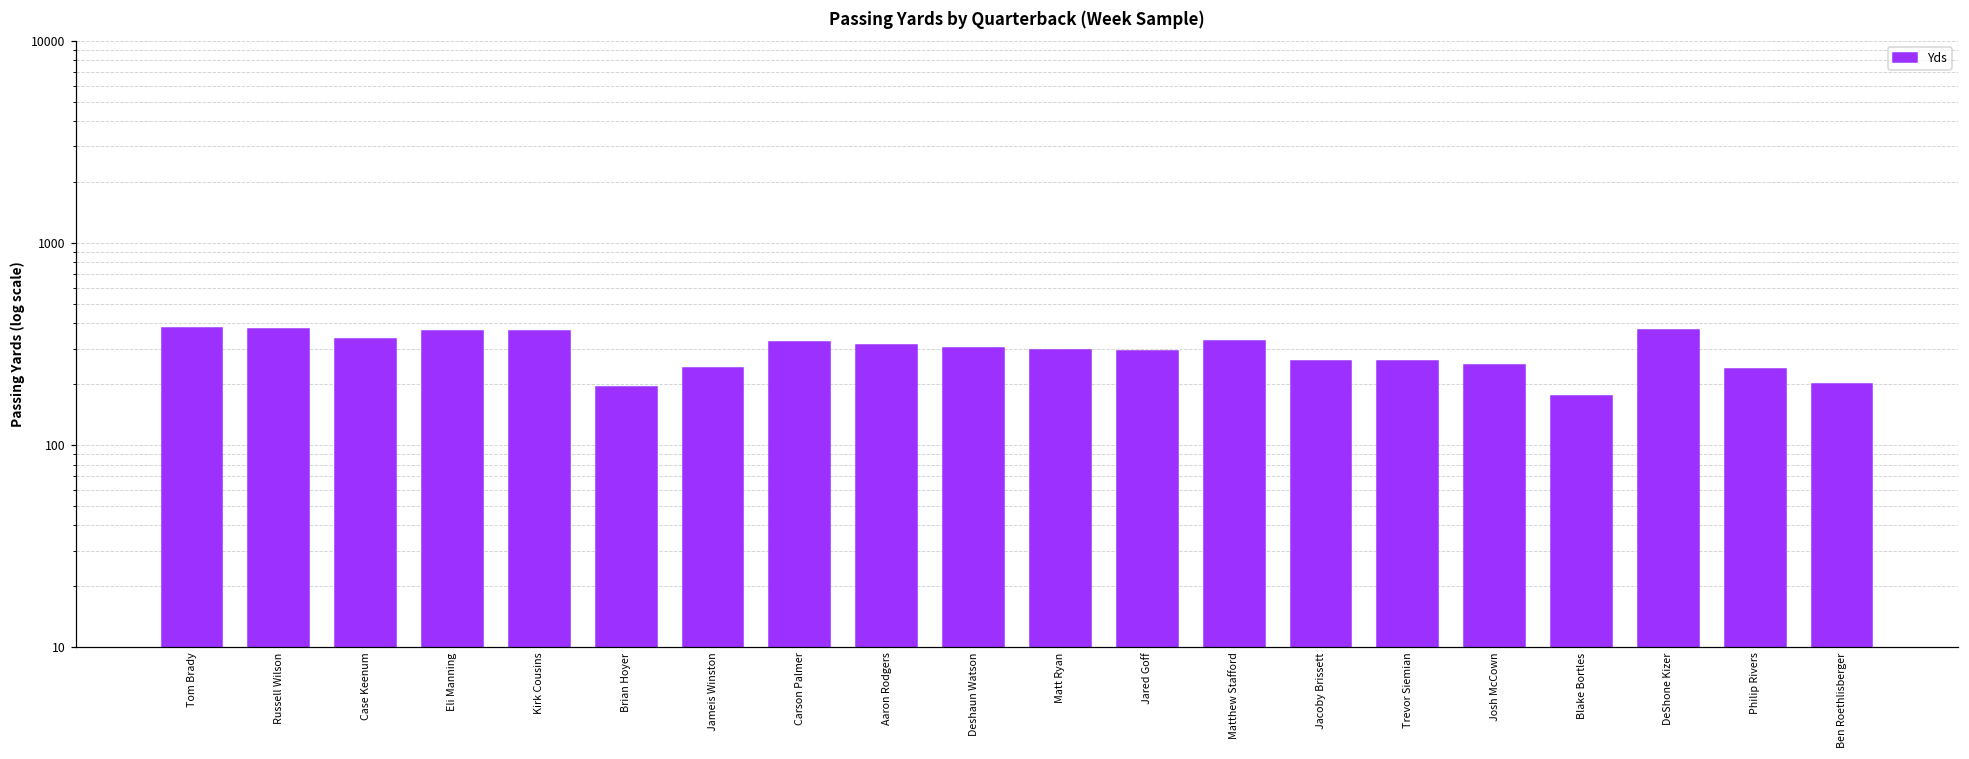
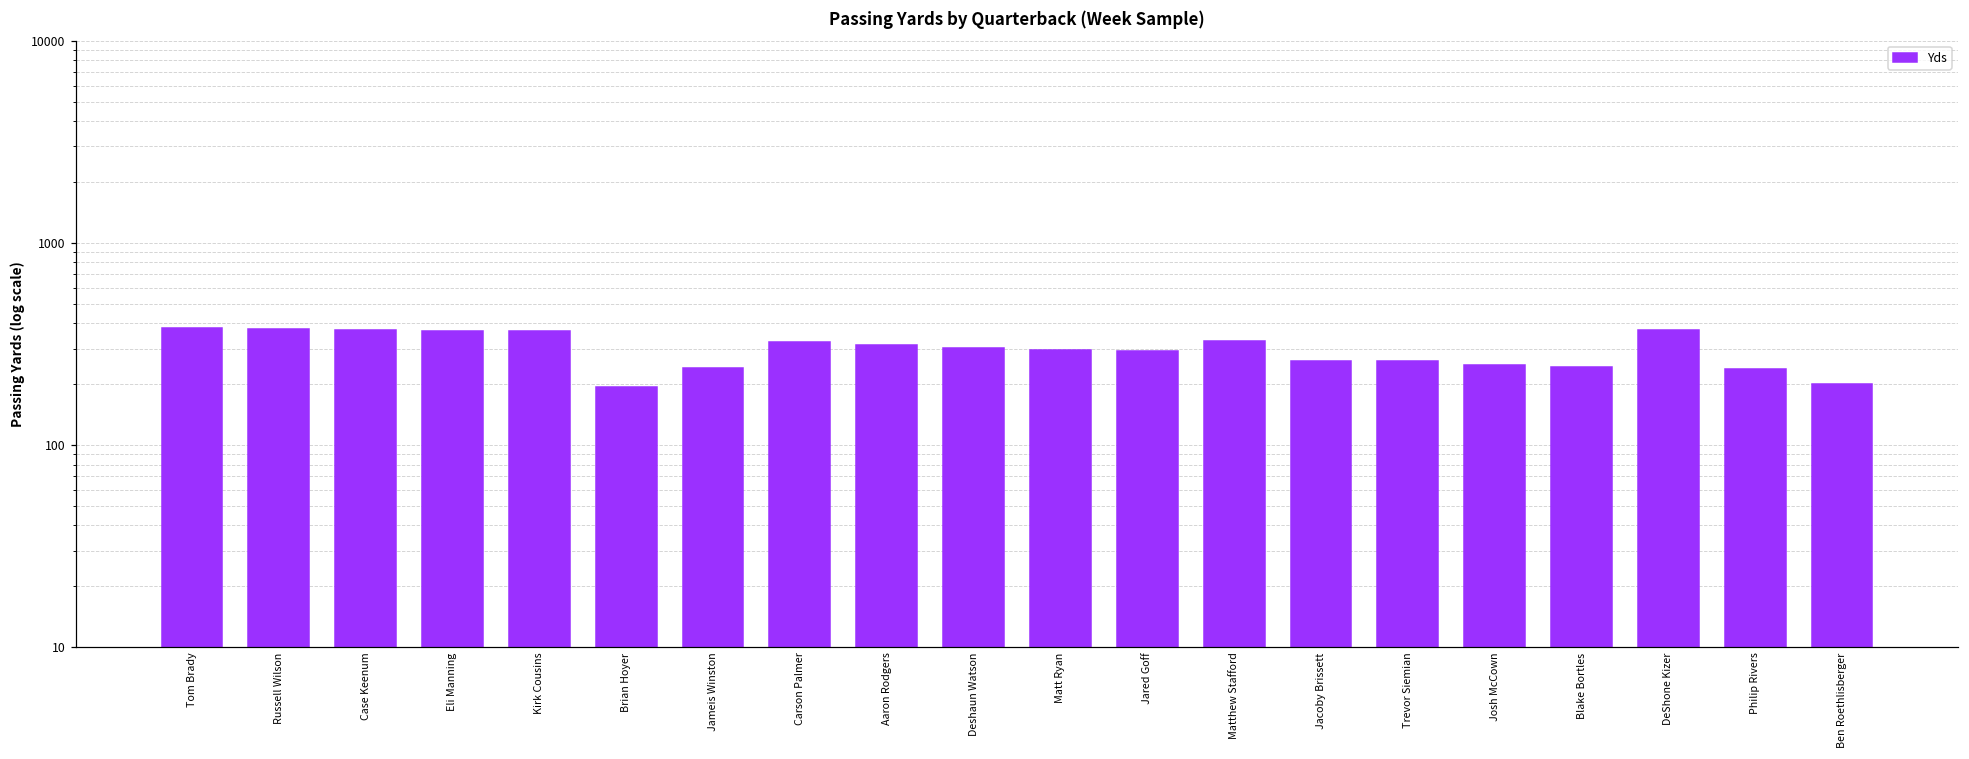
Case Keenum: 330 -> 370
Blake Bortles: 170 -> 240
